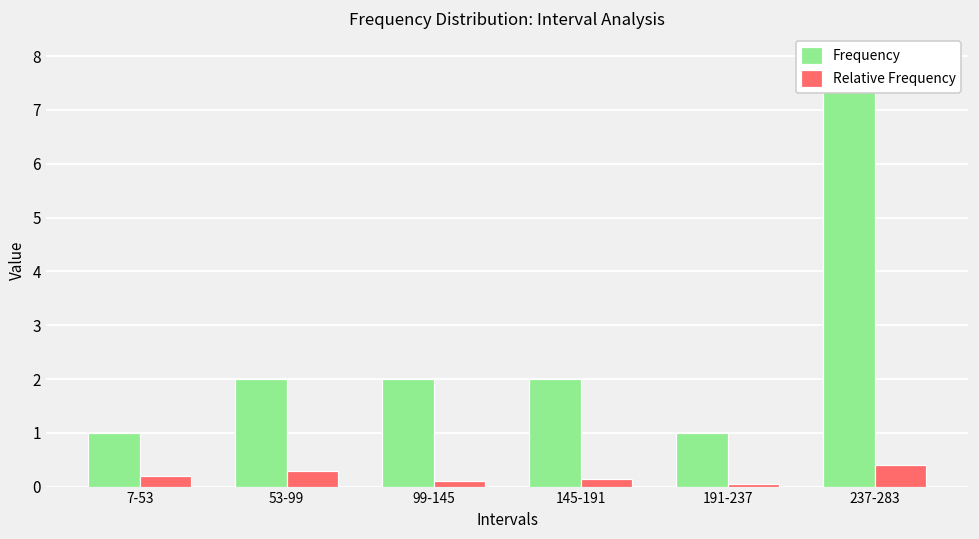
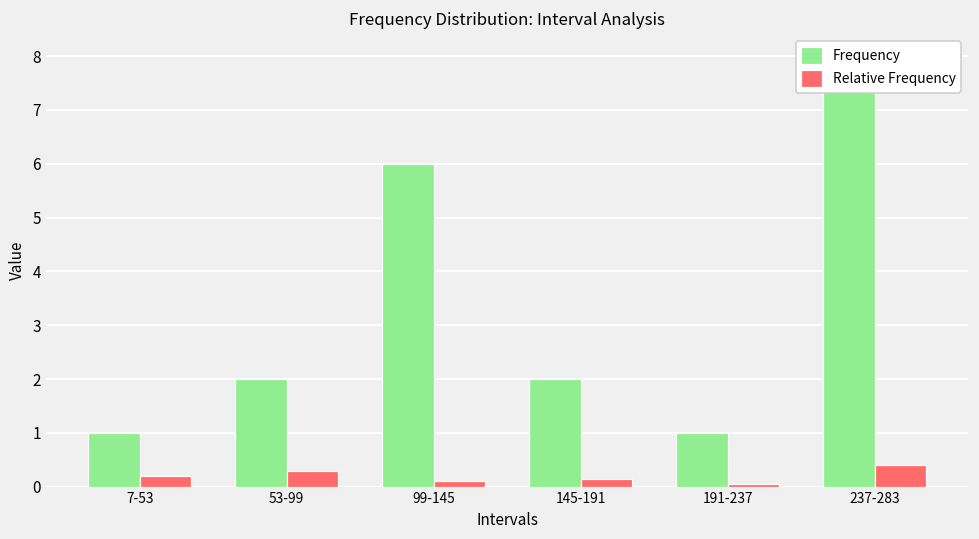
Frequency, 99-145: 2 -> 6
